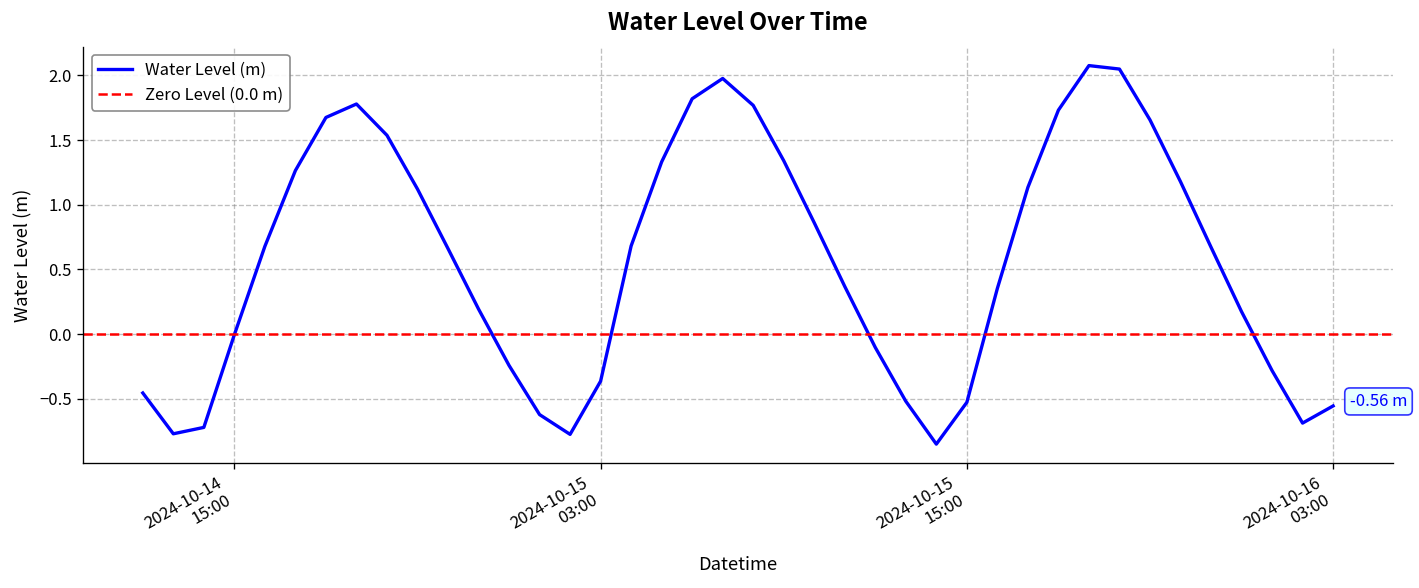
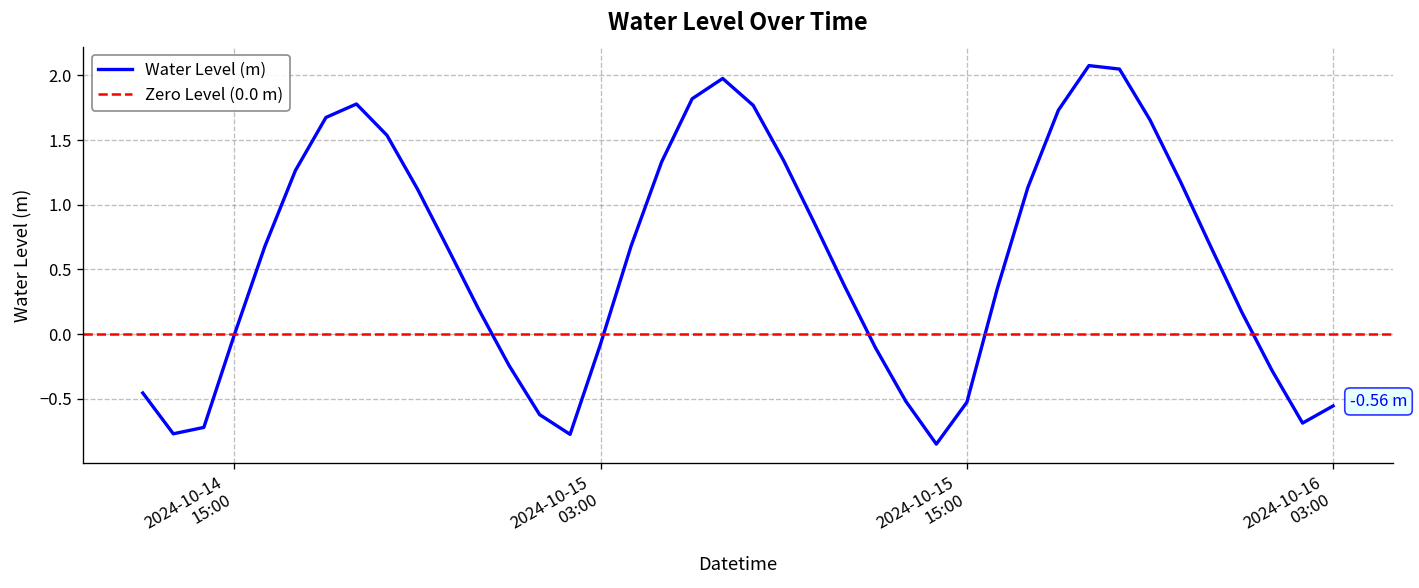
2024-10-15 03:00: -0.36 -> -0.08
